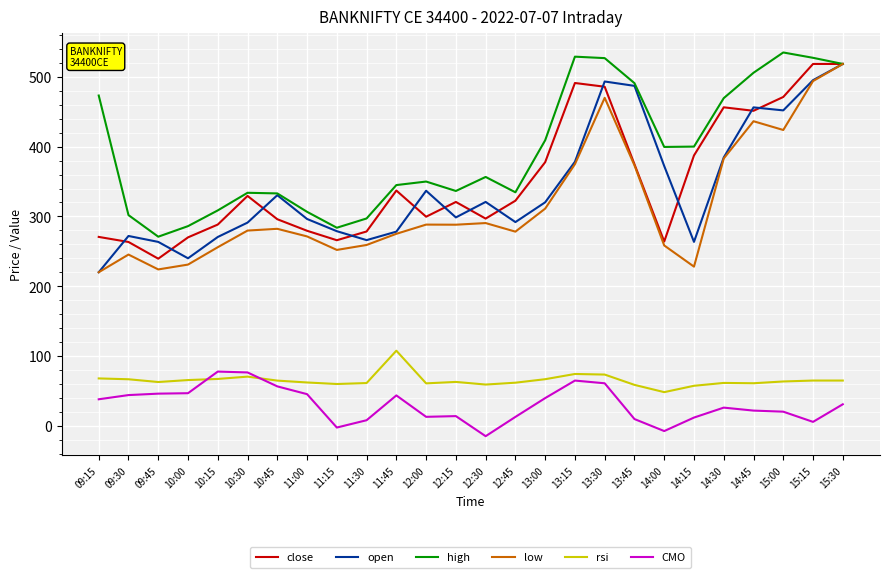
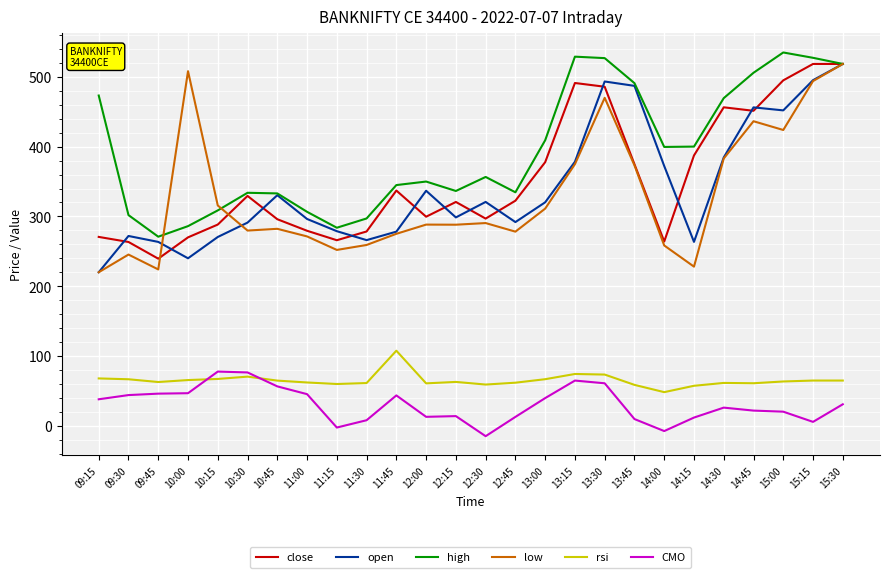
low, 10:00: 230 -> 510
low, 10:15: 260 -> 320
close, 15:00: 470 -> 500
